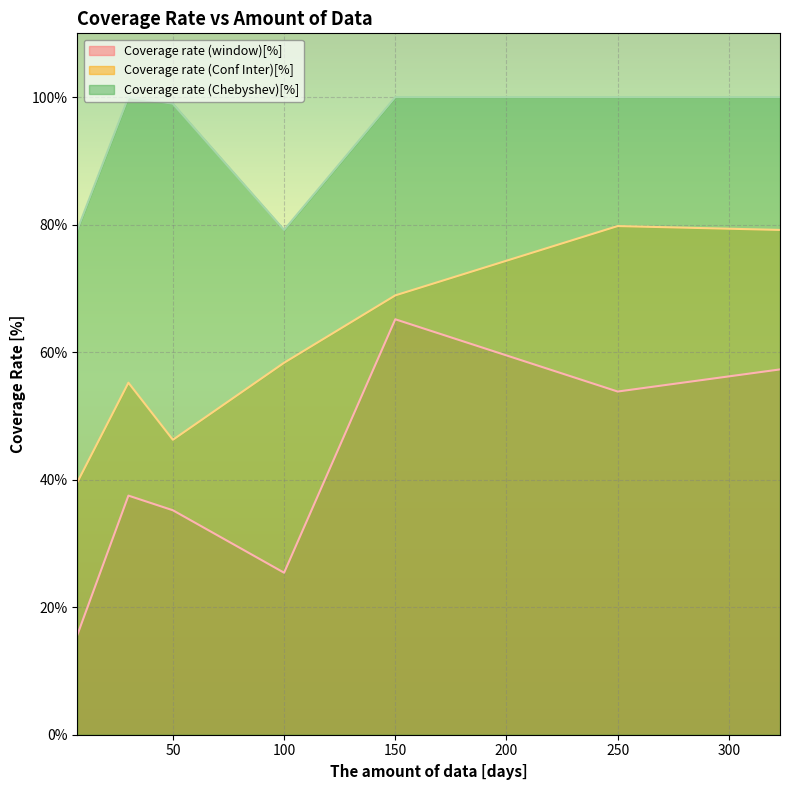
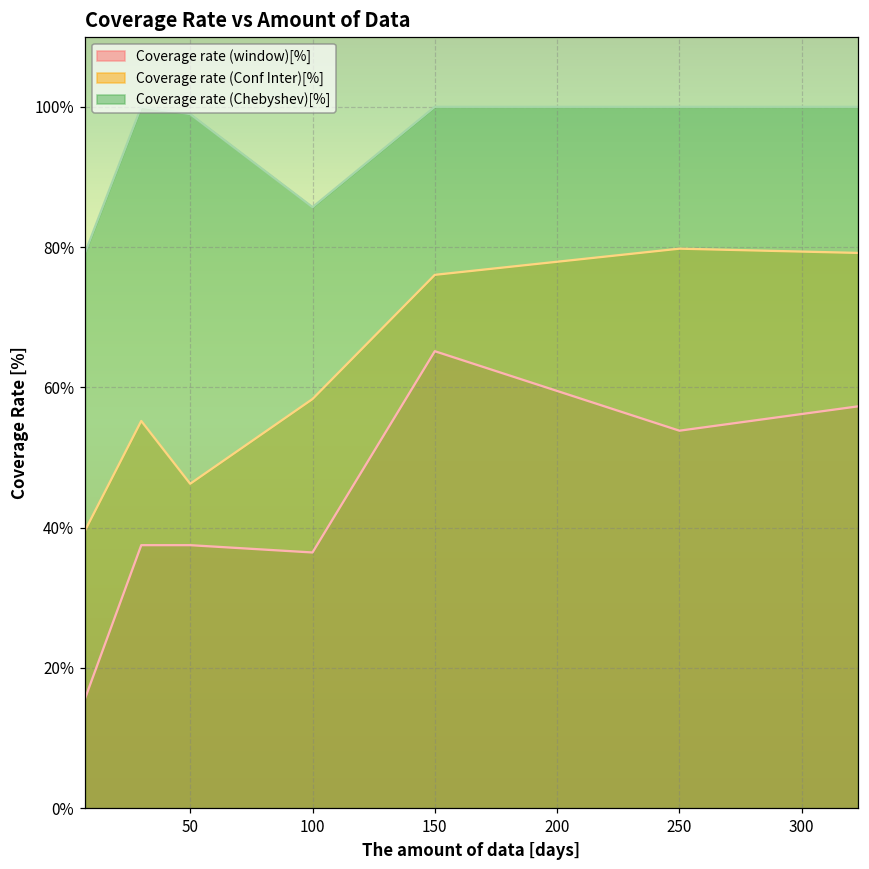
Coverage rate (window)[%], 50: 35% -> 38%
Coverage rate (window)[%], 100: 25% -> 36%
Coverage rate (Chebyshev)[%], 100: 79% -> 86%
Coverage rate (Conf Inter)[%], 150: 69% -> 76%
